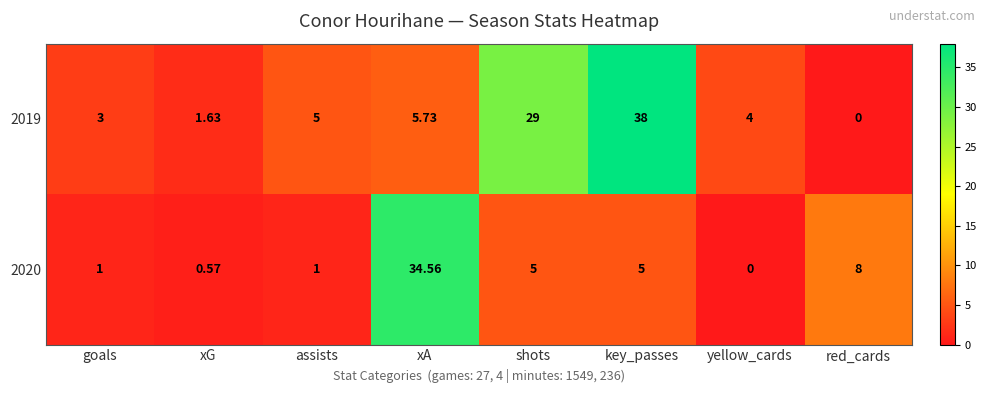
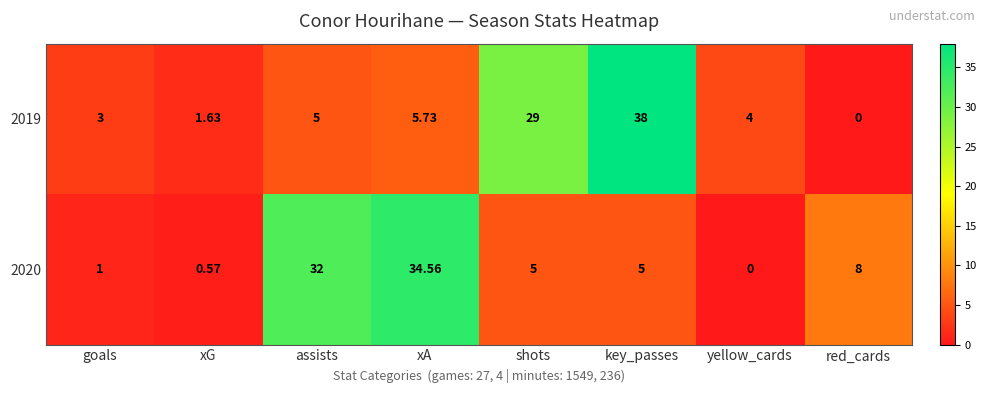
2020, assists: 1 -> 32
